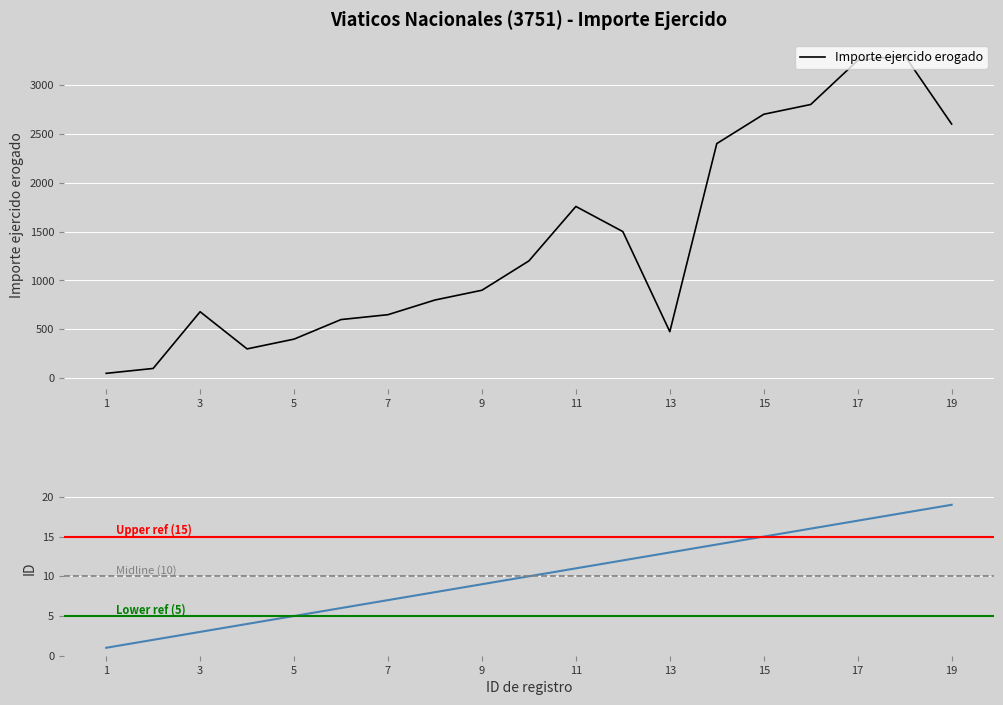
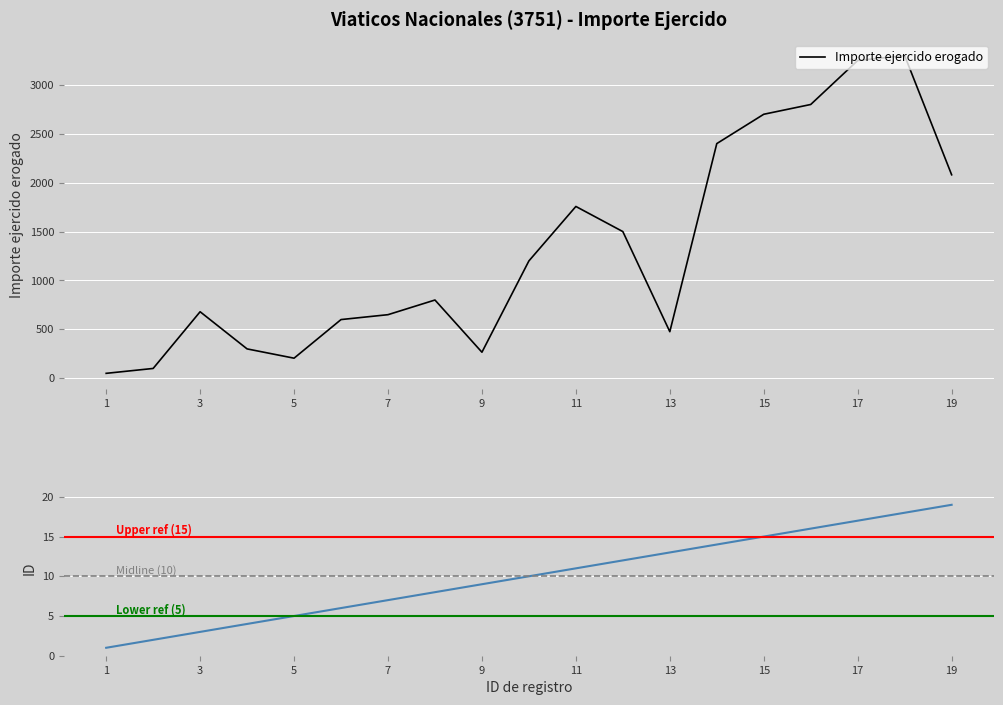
Viaticos Nacionales (3751) - Importe Ejercido, 5: 400 -> 200
Viaticos Nacionales (3751) - Importe Ejercido, 9: 900 -> 300
Viaticos Nacionales (3751) - Importe Ejercido, 19: 2600 -> 2100
